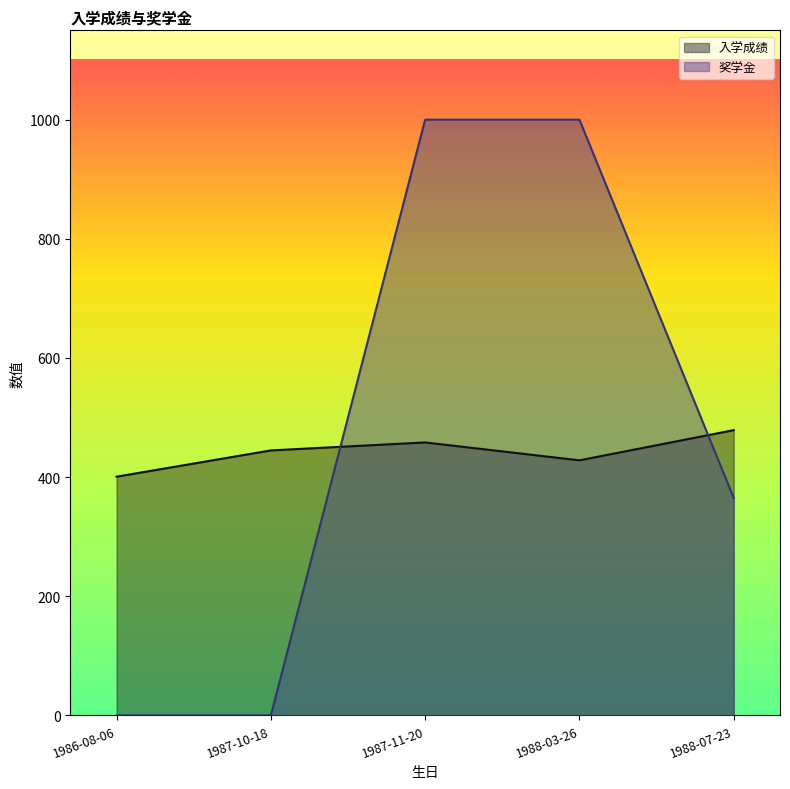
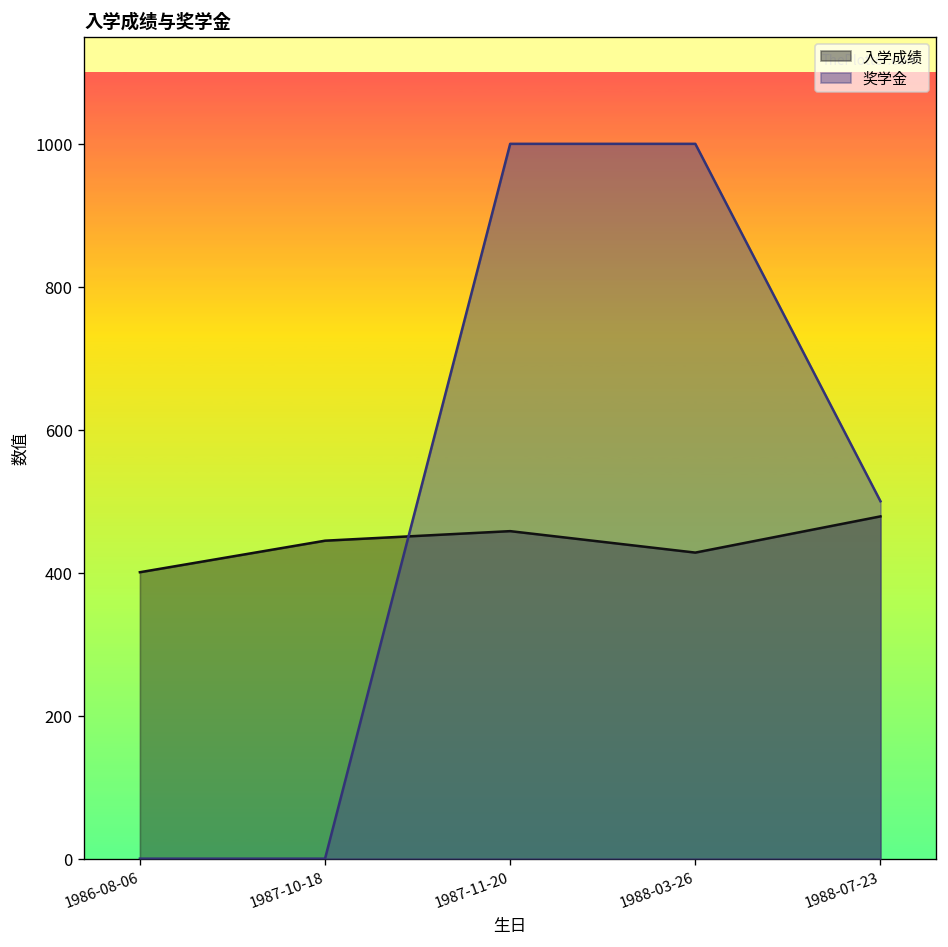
奖学金, 1988-07-23: 370 -> 500
